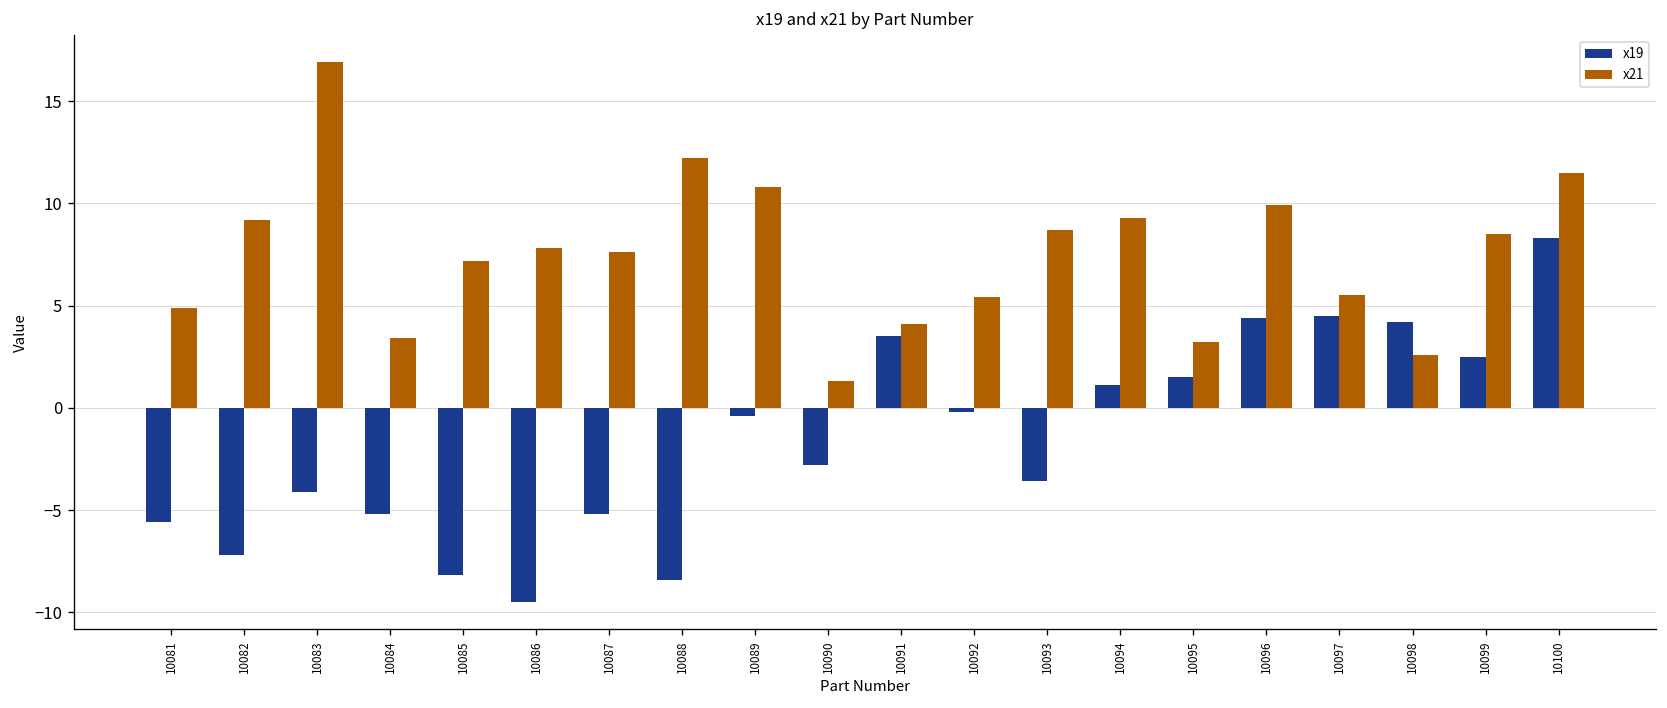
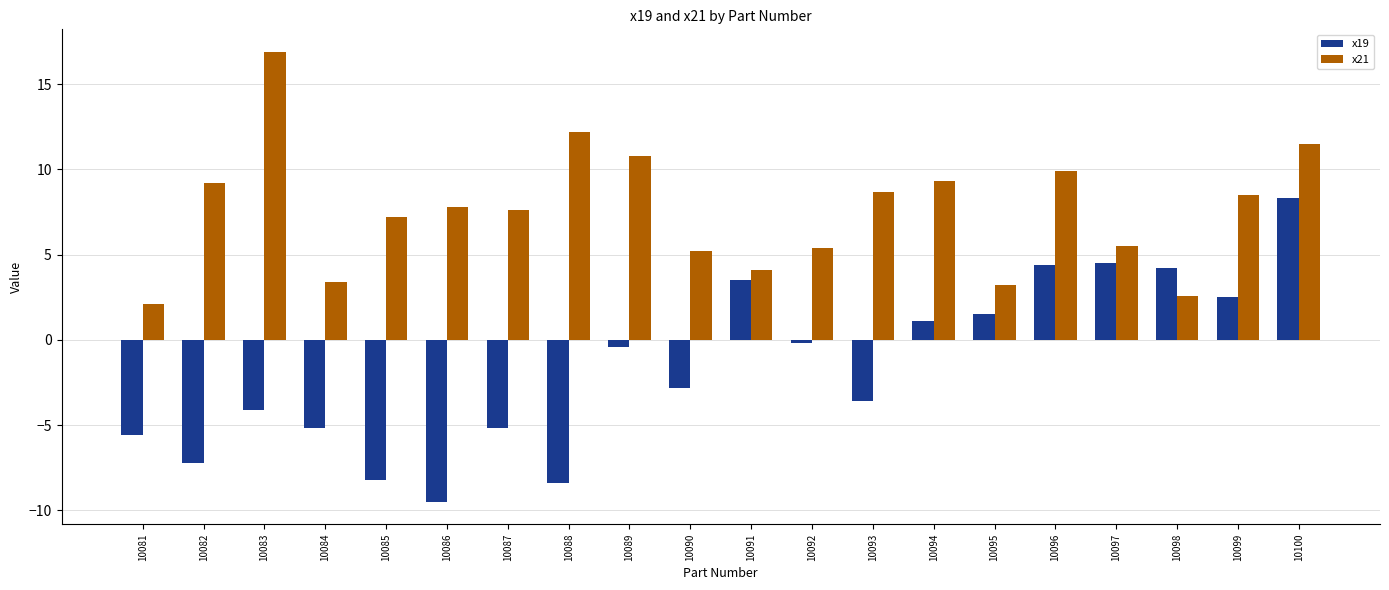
x21, 10081: 4.9 -> 2.1
x21, 10090: 1.3 -> 5.2
